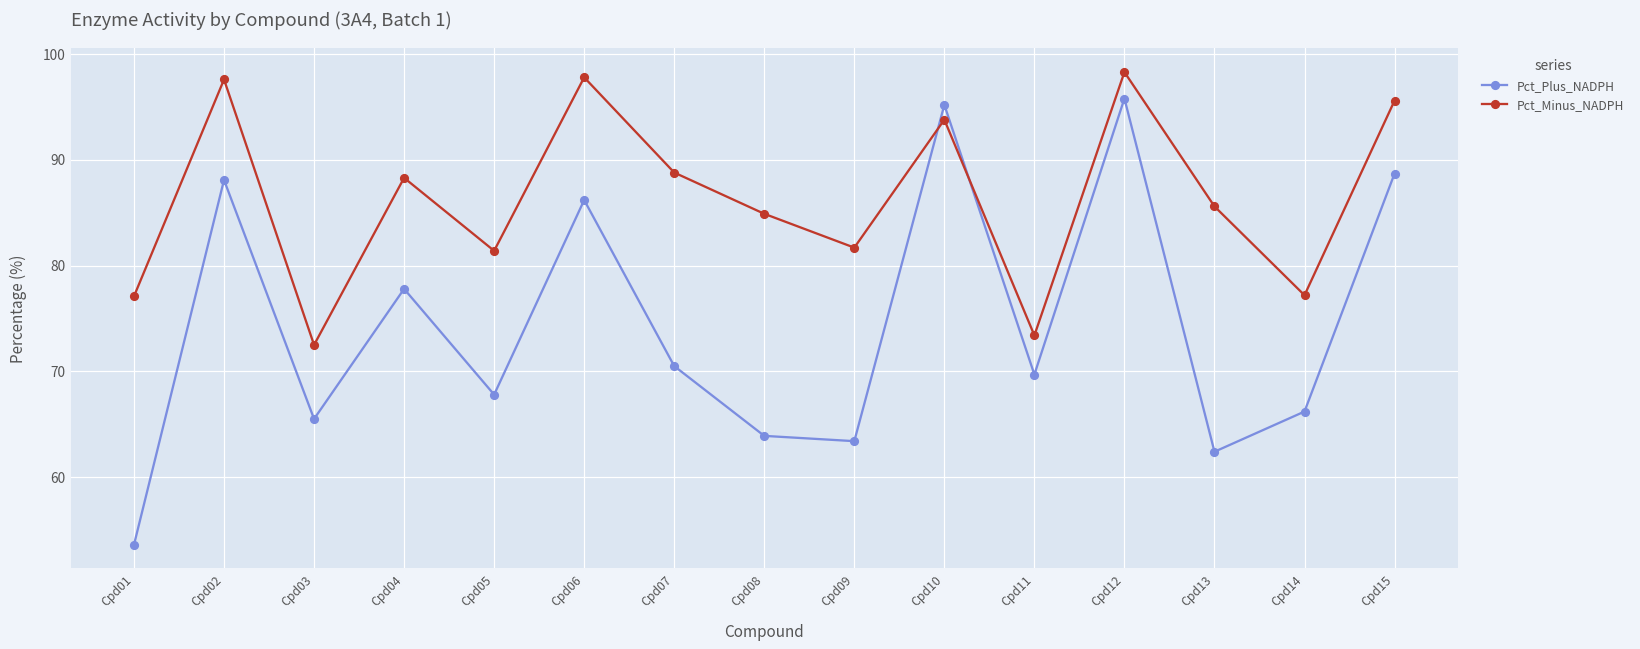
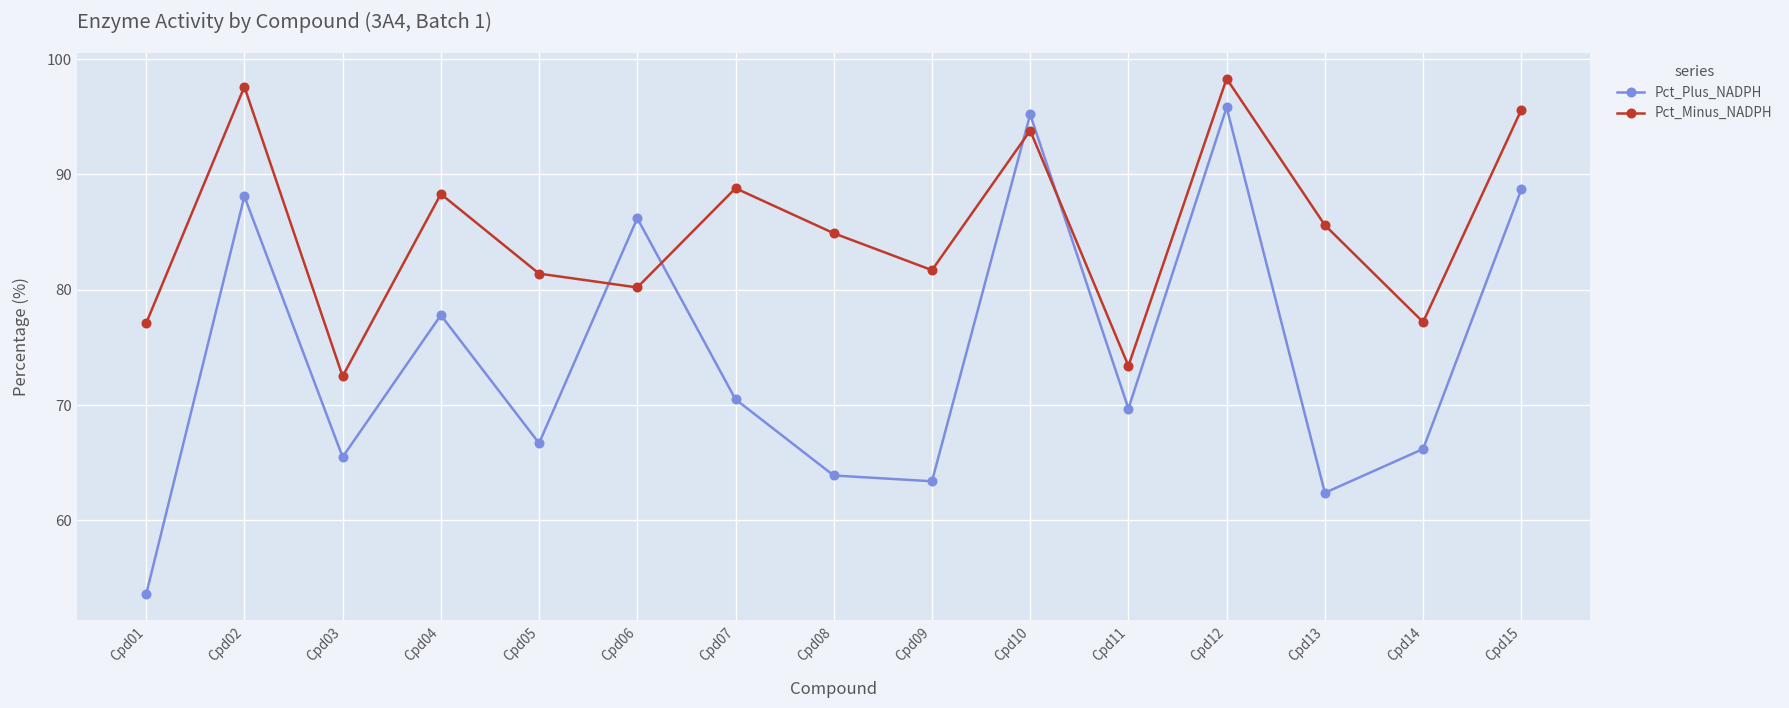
Pct_Plus_NADPH, Cpd05: 68 -> 67
Pct_Minus_NADPH, Cpd06: 98 -> 80
